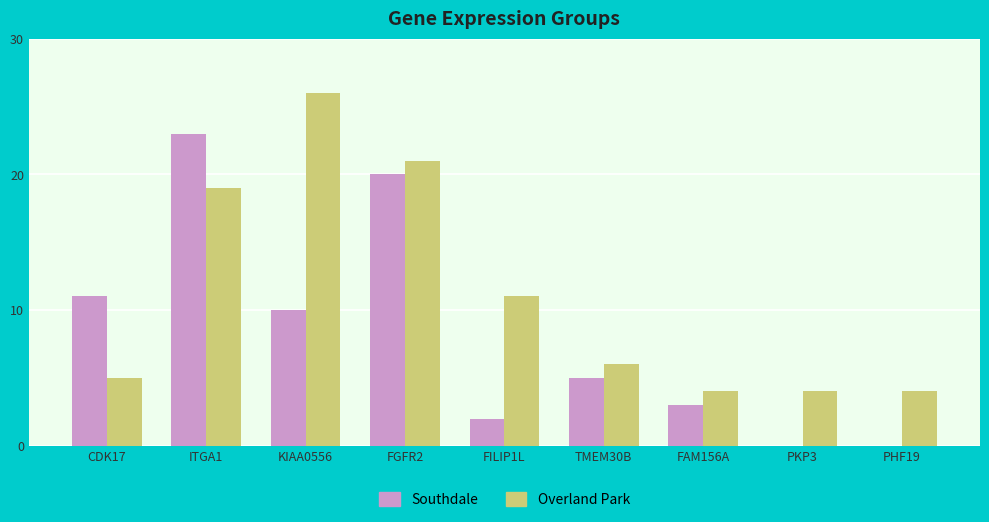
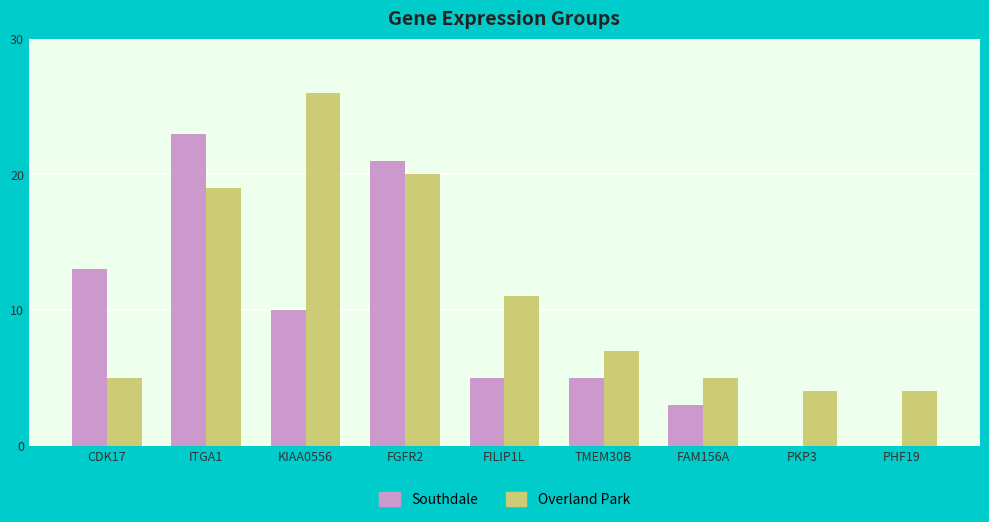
Southdale, CDK17: 11 -> 13
Southdale, FGFR2: 20 -> 21
Overland Park, FGFR2: 21 -> 20
Southdale, FILIP1L: 2 -> 5
Overland Park, TMEM30B: 6 -> 7
Overland Park, FAM156A: 4 -> 5
